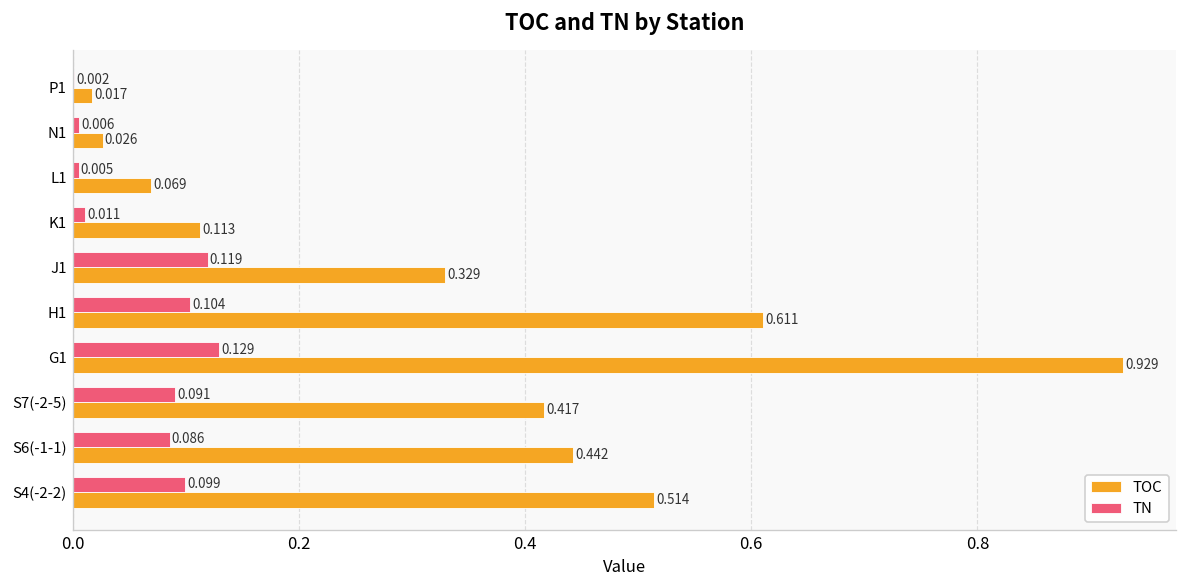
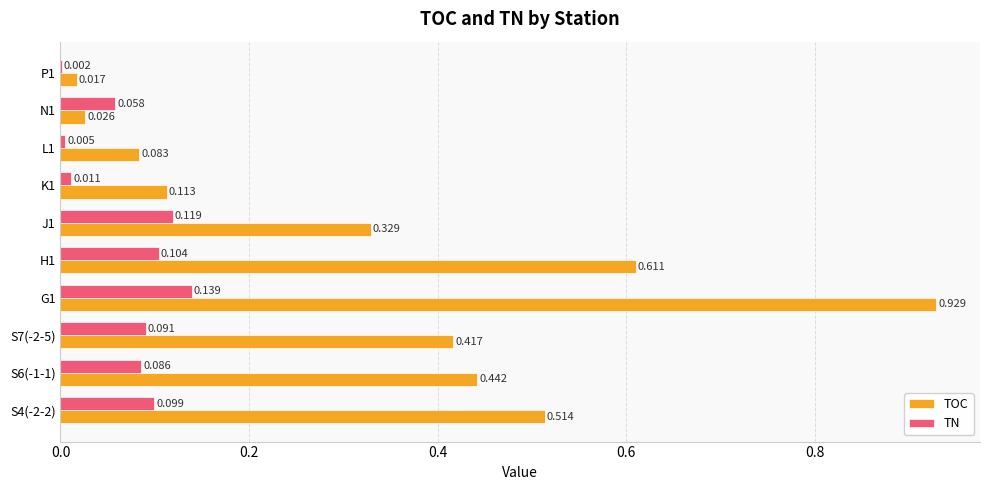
TN, N1: 0.006 -> 0.058
TOC, L1: 0.069 -> 0.083
TN, G1: 0.129 -> 0.139
